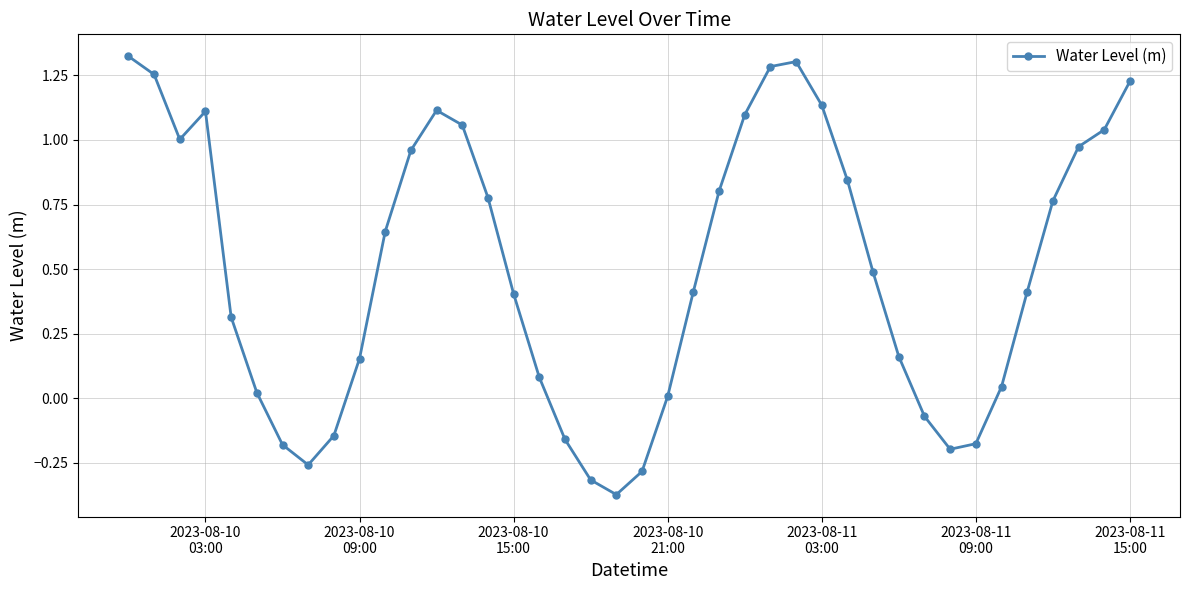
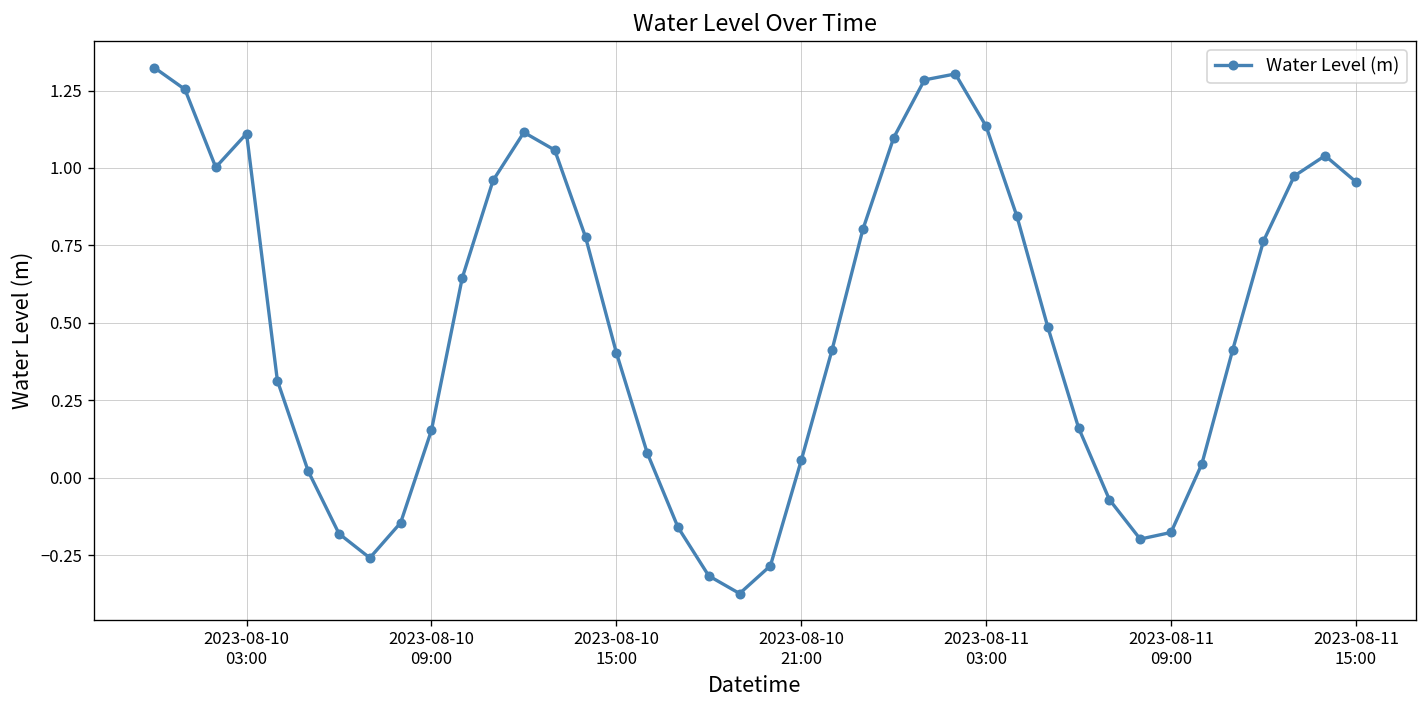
2023-08-10 21:00: 0.01 -> 0.06
2023-08-11 15:00: 1.23 -> 0.96
